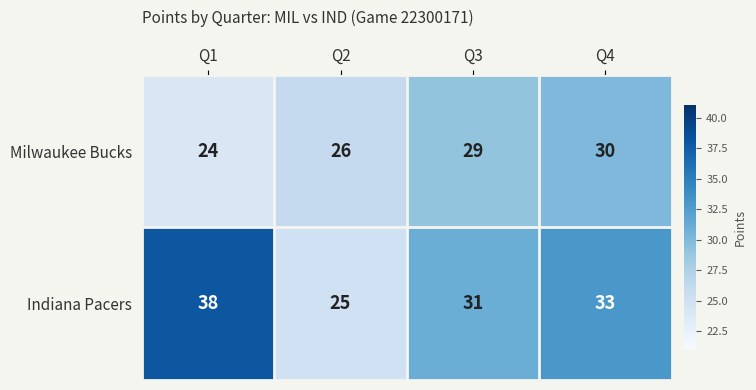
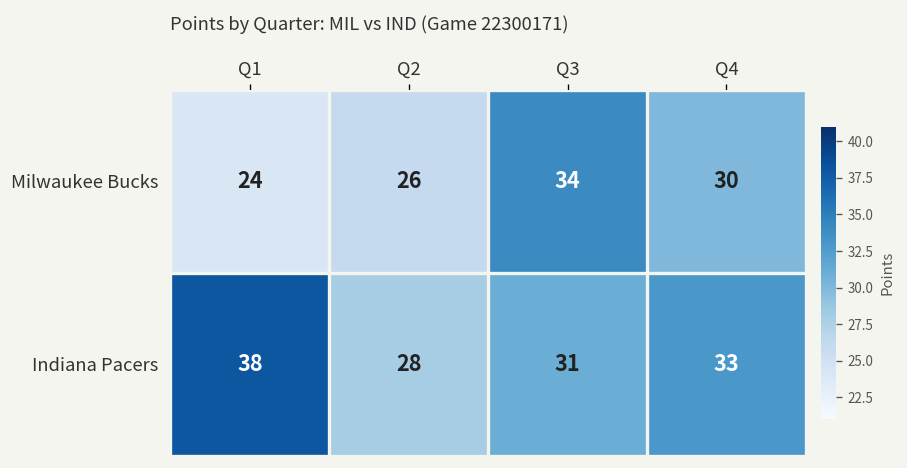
Milwaukee Bucks, Q3: 29 -> 34
Indiana Pacers, Q2: 25 -> 28
